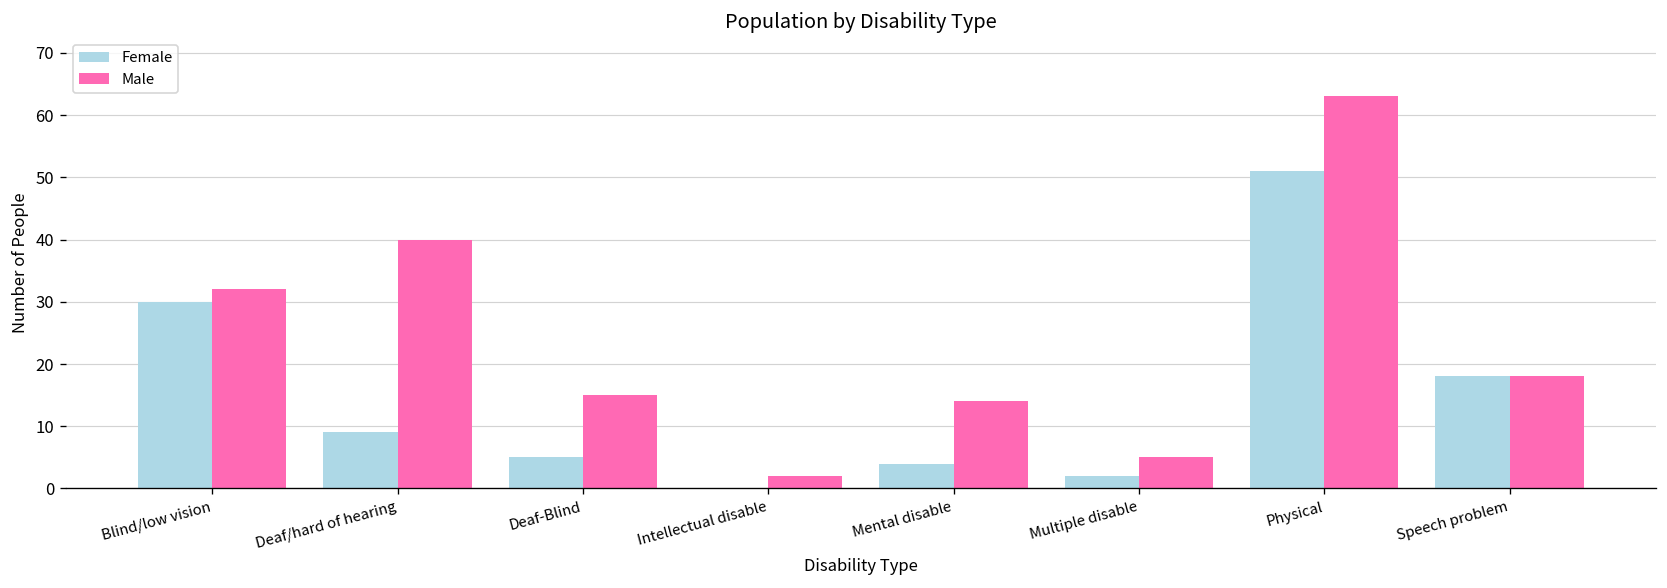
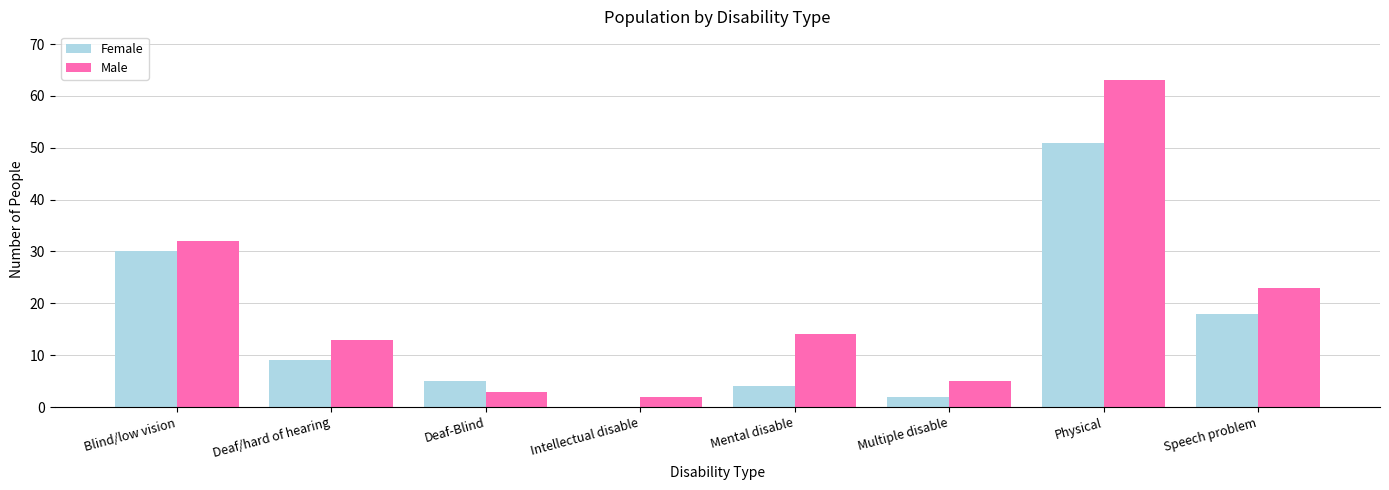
Male, Deaf/hard of hearing: 40 -> 13
Male, Deaf-Blind: 15 -> 3
Male, Speech problem: 18 -> 23
